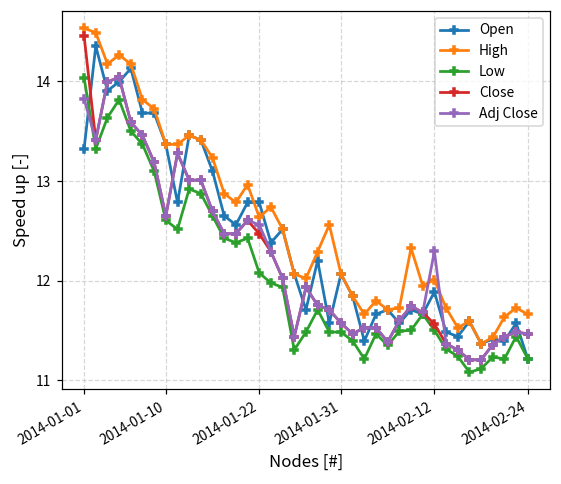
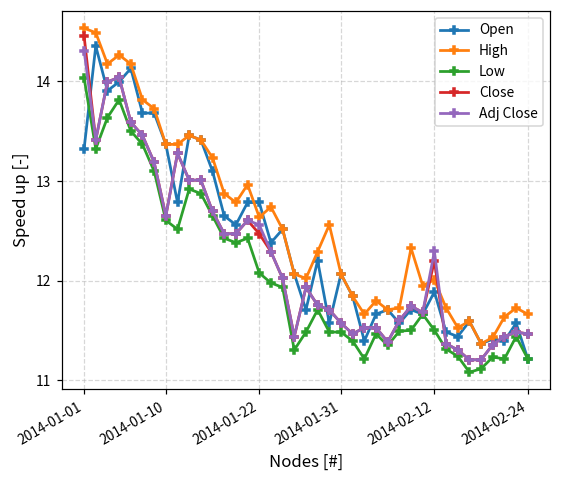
Adj Close, 2014-01-01: 13.8 -> 14.3
Close, 2014-02-12: 11.6 -> 12.2
